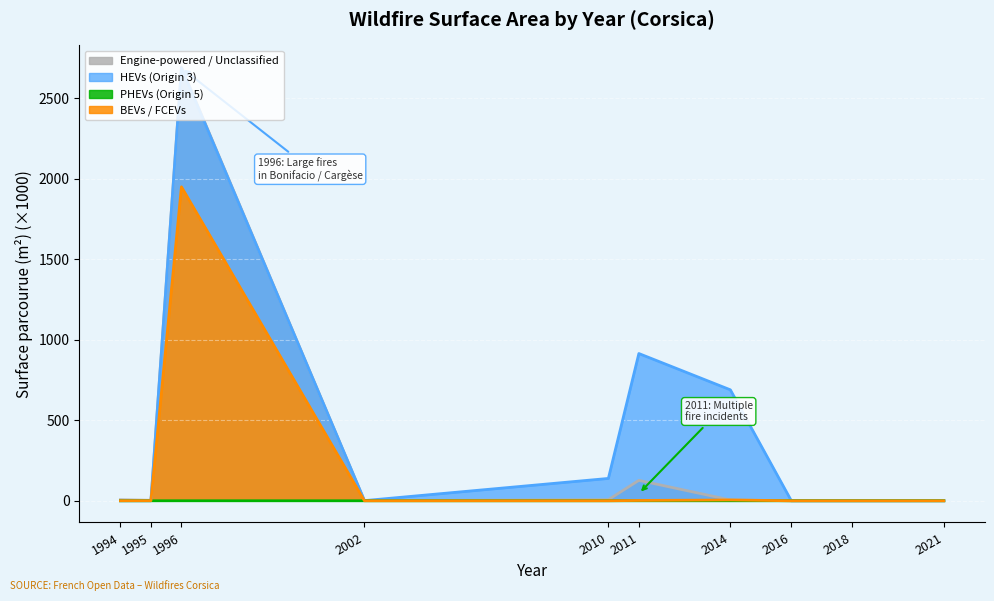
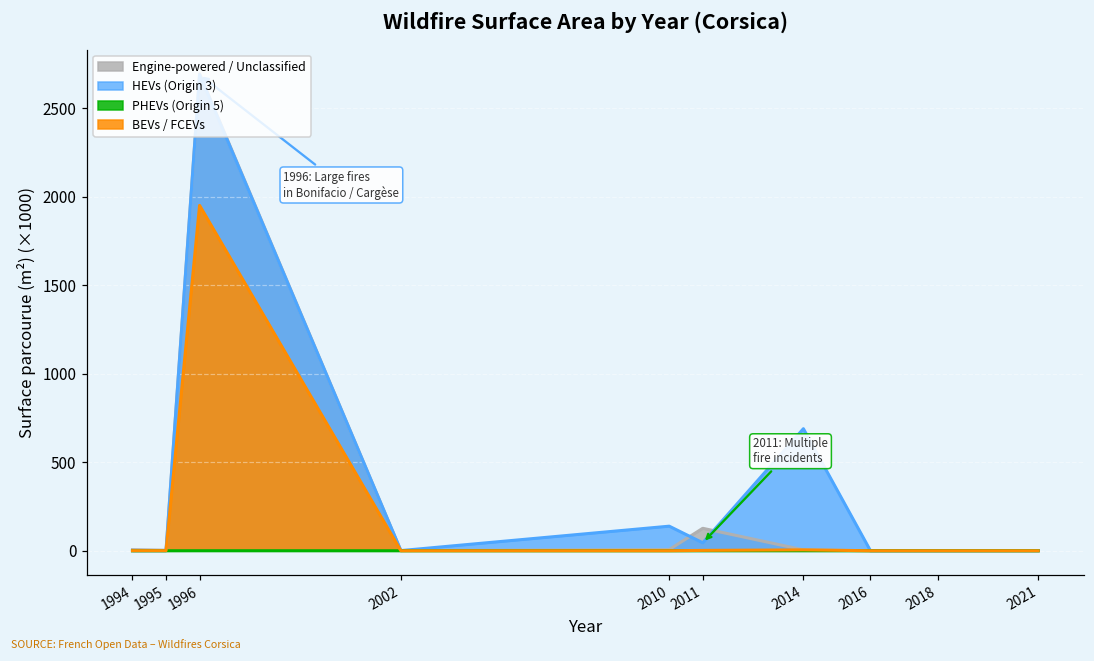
HEVs (Origin 3), 2011: 910 -> 50
